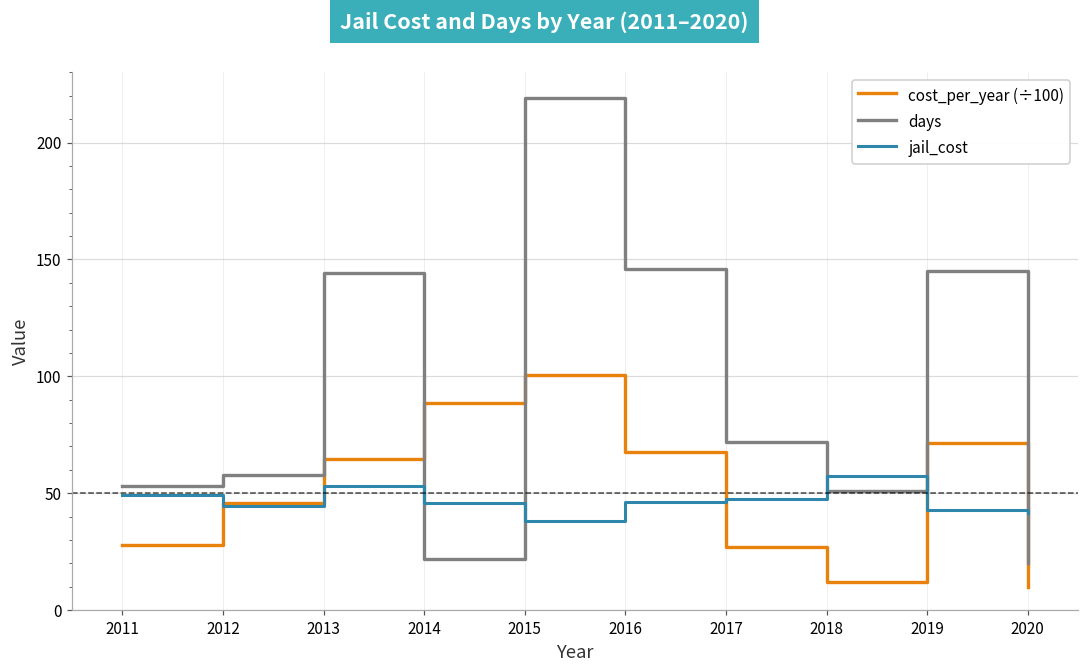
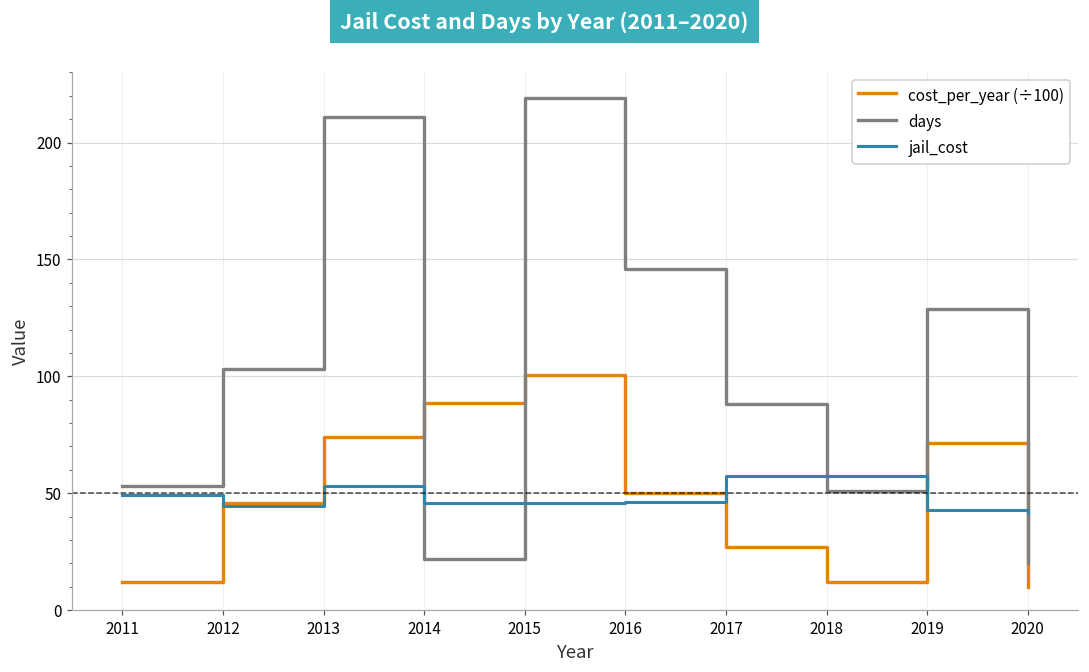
cost_per_year (÷100), 2011: 28 -> 12
days, 2012: 58 -> 103
cost_per_year (÷100), 2013: 65 -> 74
days, 2013: 144 -> 211
jail_cost, 2015: 38 -> 46
cost_per_year (÷100), 2016: 68 -> 50
days, 2017: 72 -> 88
jail_cost, 2017: 47 -> 57
days, 2019: 145 -> 129
